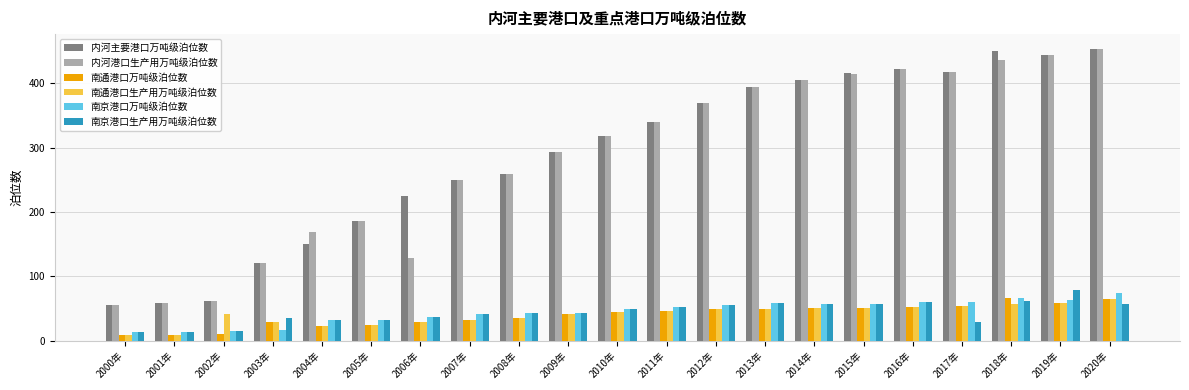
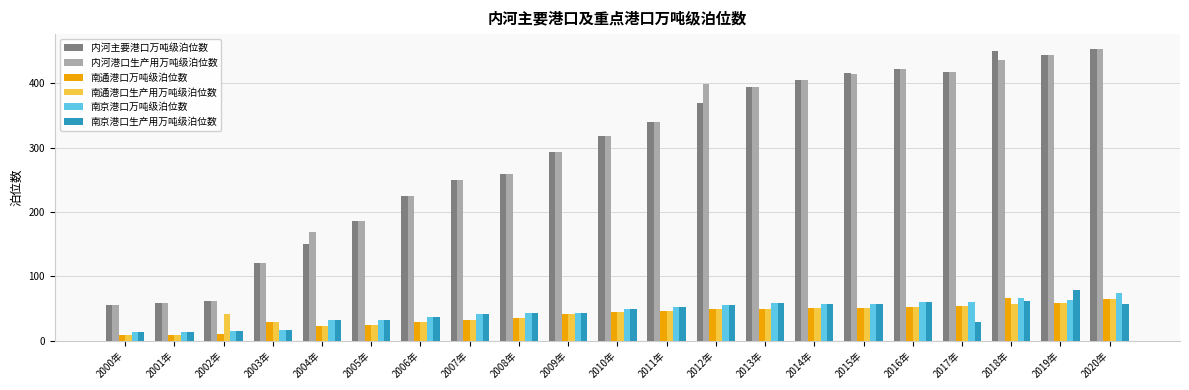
南京港口生产用万吨级泊位数, 2003年: 40 -> 20
内河港口生产用万吨级泊位数, 2006年: 130 -> 230
内河港口生产用万吨级泊位数, 2012年: 370 -> 400
